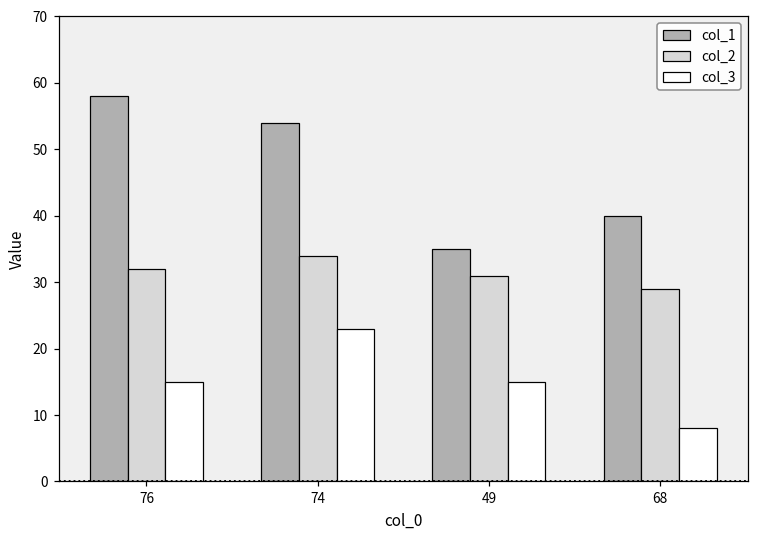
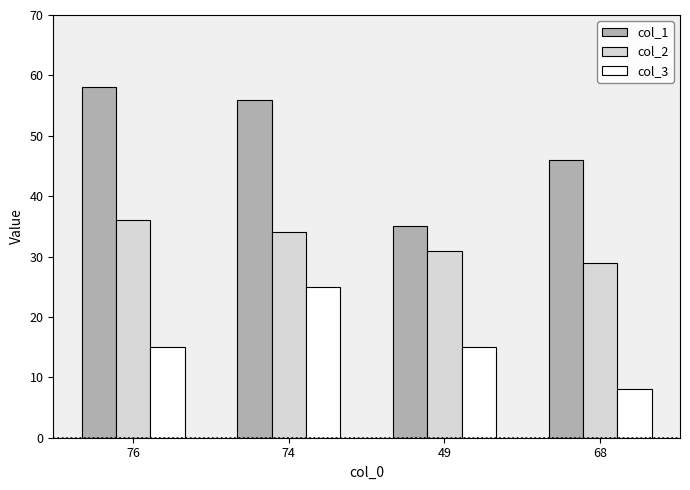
col_2, 76: 32 -> 36
col_1, 74: 54 -> 56
col_3, 74: 23 -> 25
col_1, 68: 40 -> 46
